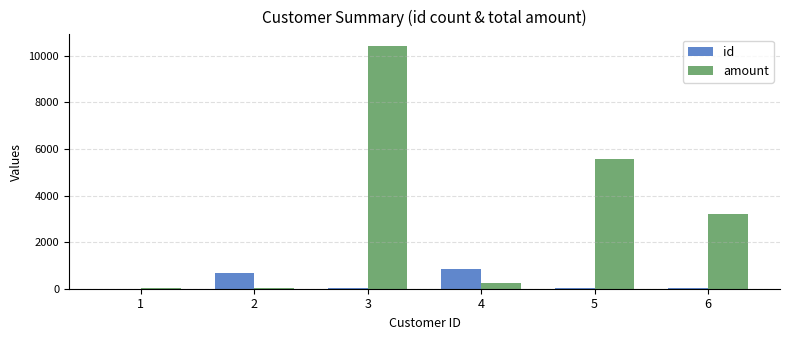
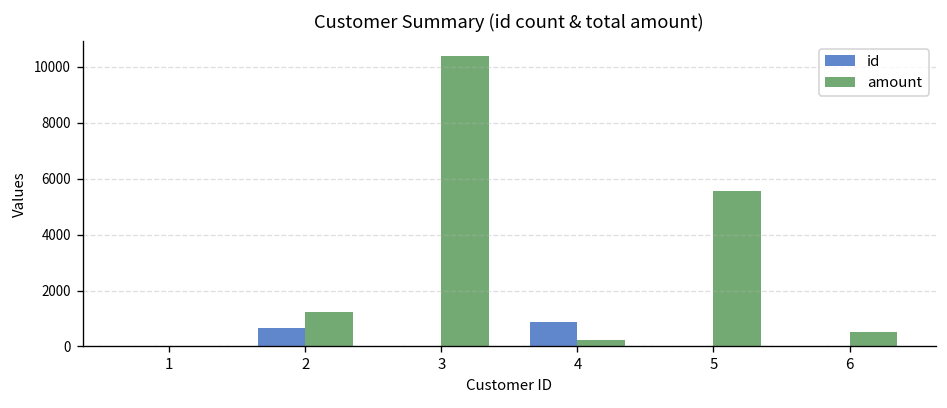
amount, 2: 0 -> 1200
amount, 6: 3200 -> 500
